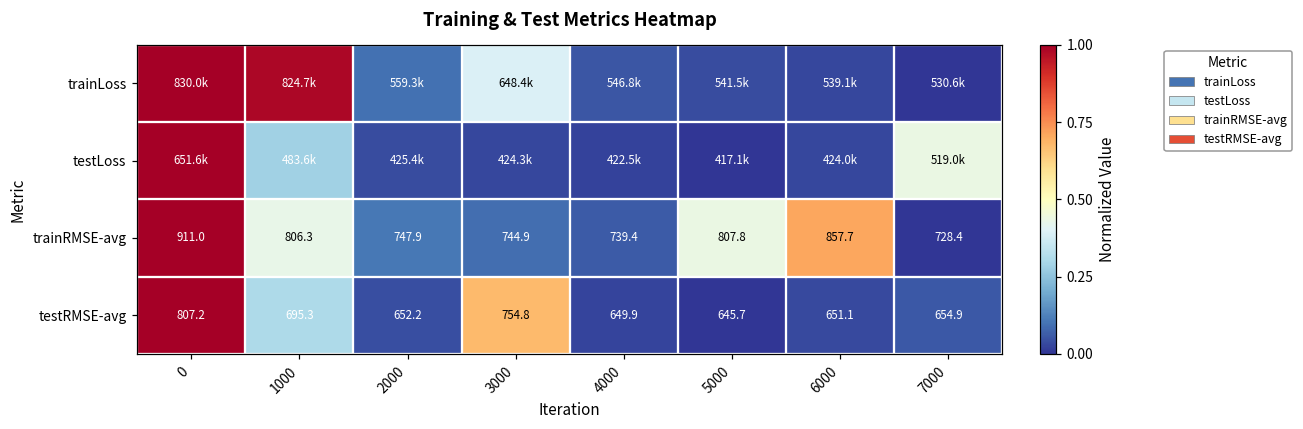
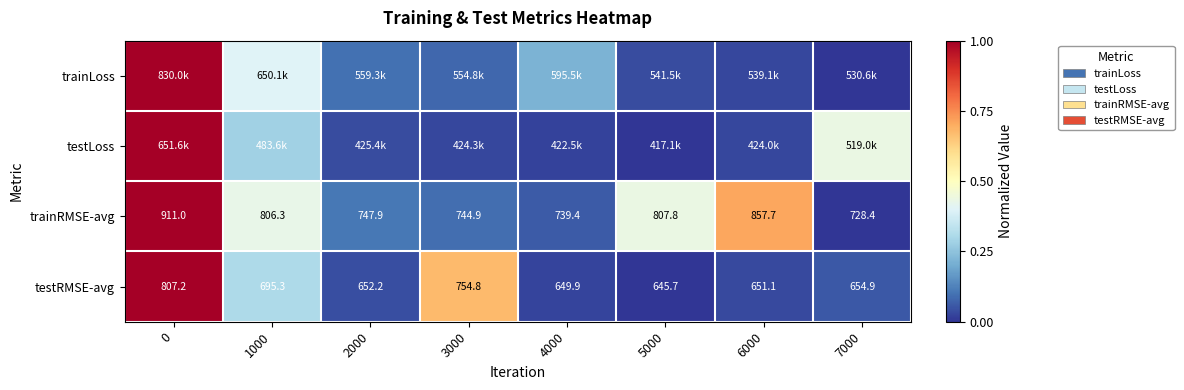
trainLoss, 1000: 824.7k -> 650.1k
trainLoss, 3000: 648.4k -> 554.8k
trainLoss, 4000: 546.8k -> 595.5k
